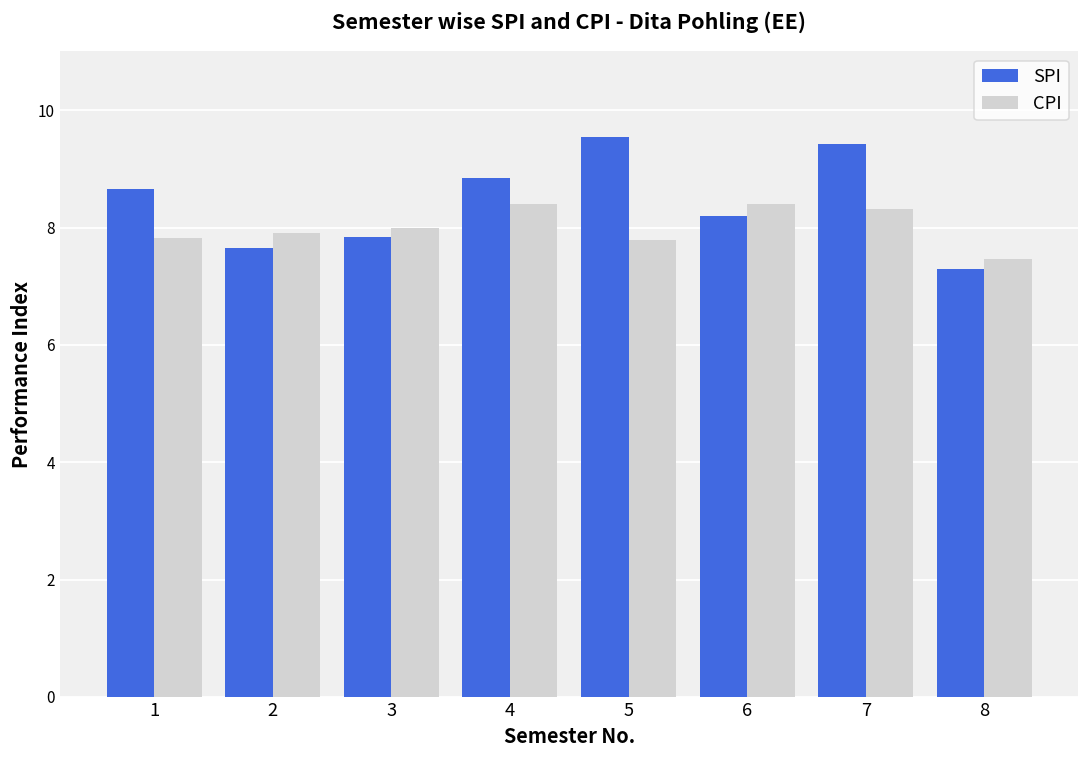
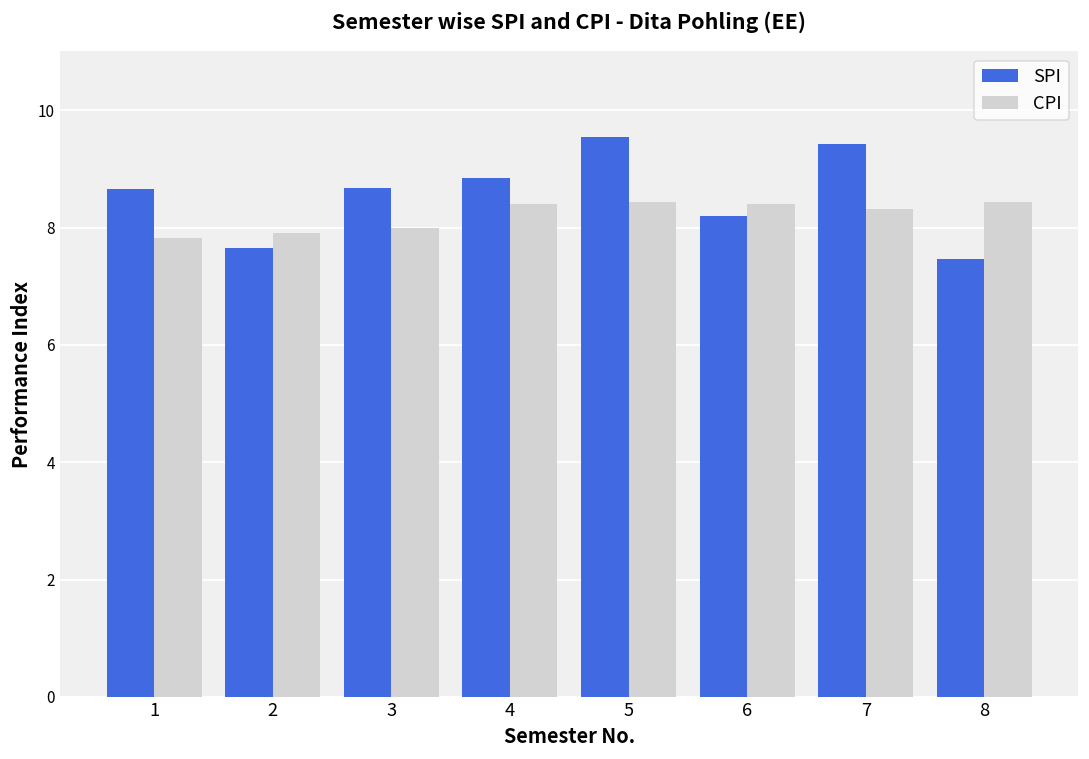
SPI, 3: 7.8 -> 8.7
CPI, 5: 7.8 -> 8.4
SPI, 8: 7.3 -> 7.5
CPI, 8: 7.5 -> 8.4
